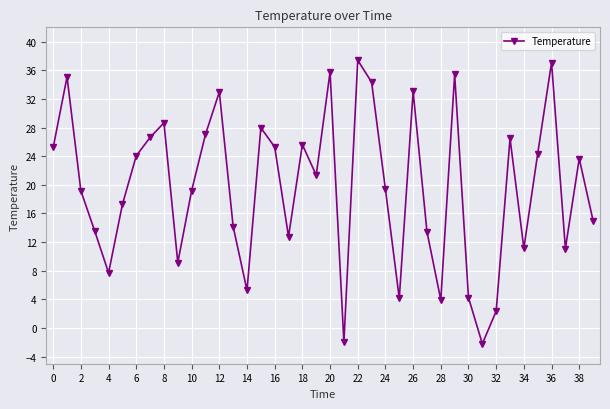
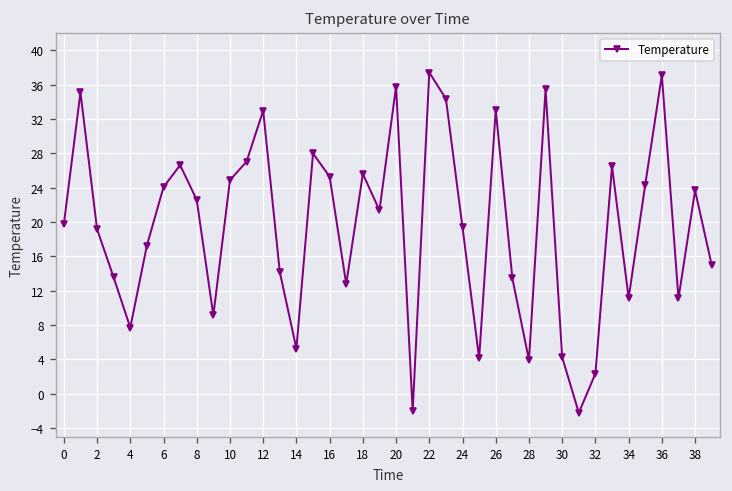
0: 25 -> 20
8: 29 -> 23
10: 19 -> 25
